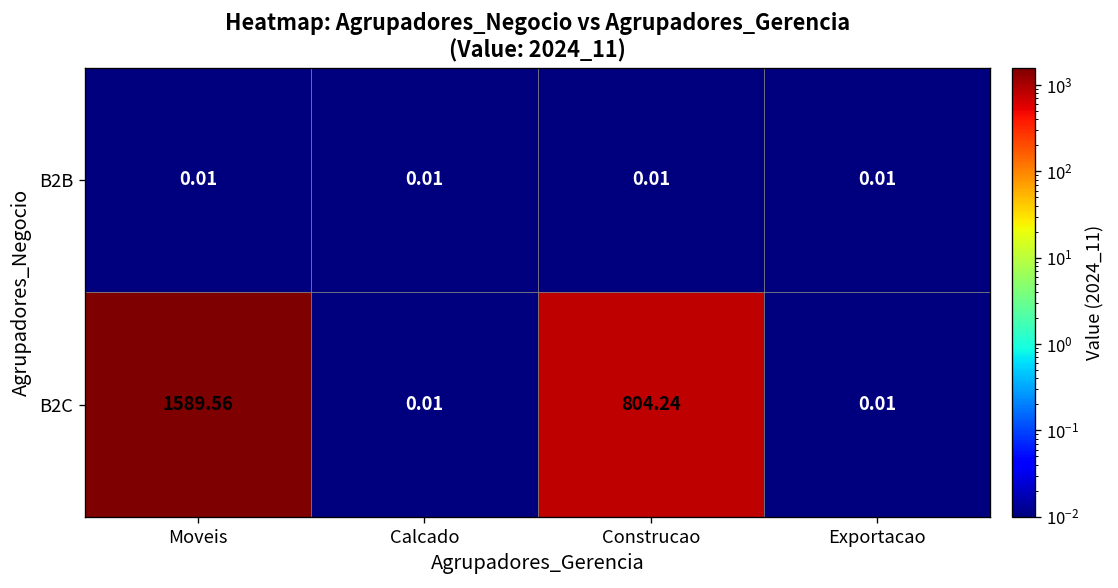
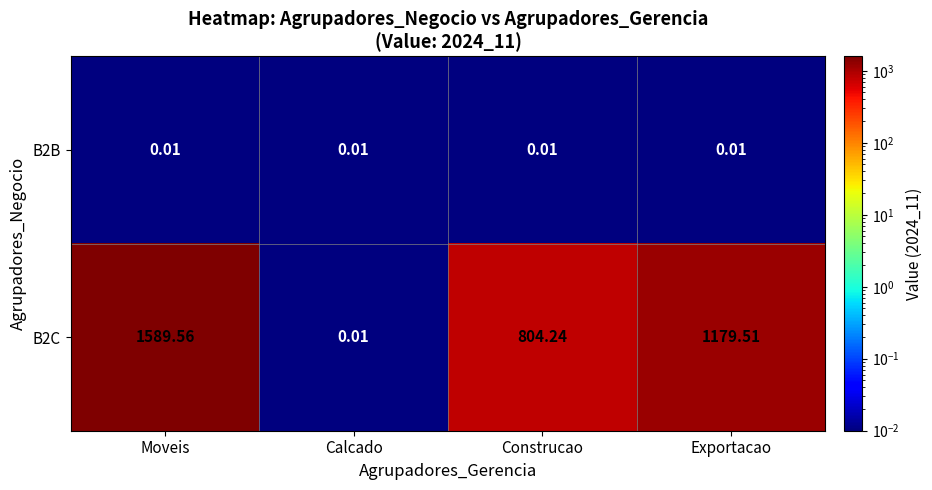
B2C, Exportacao: 0.01 -> 1179.51
